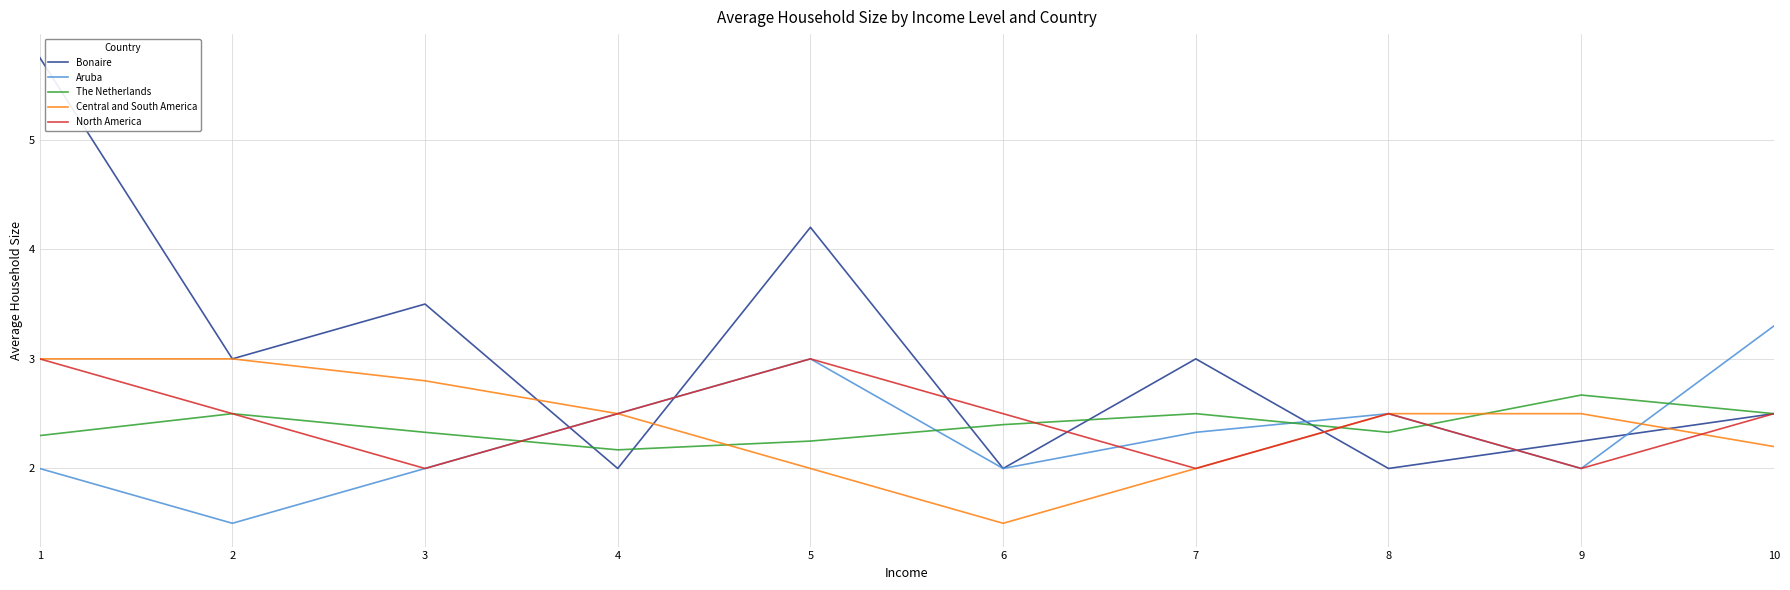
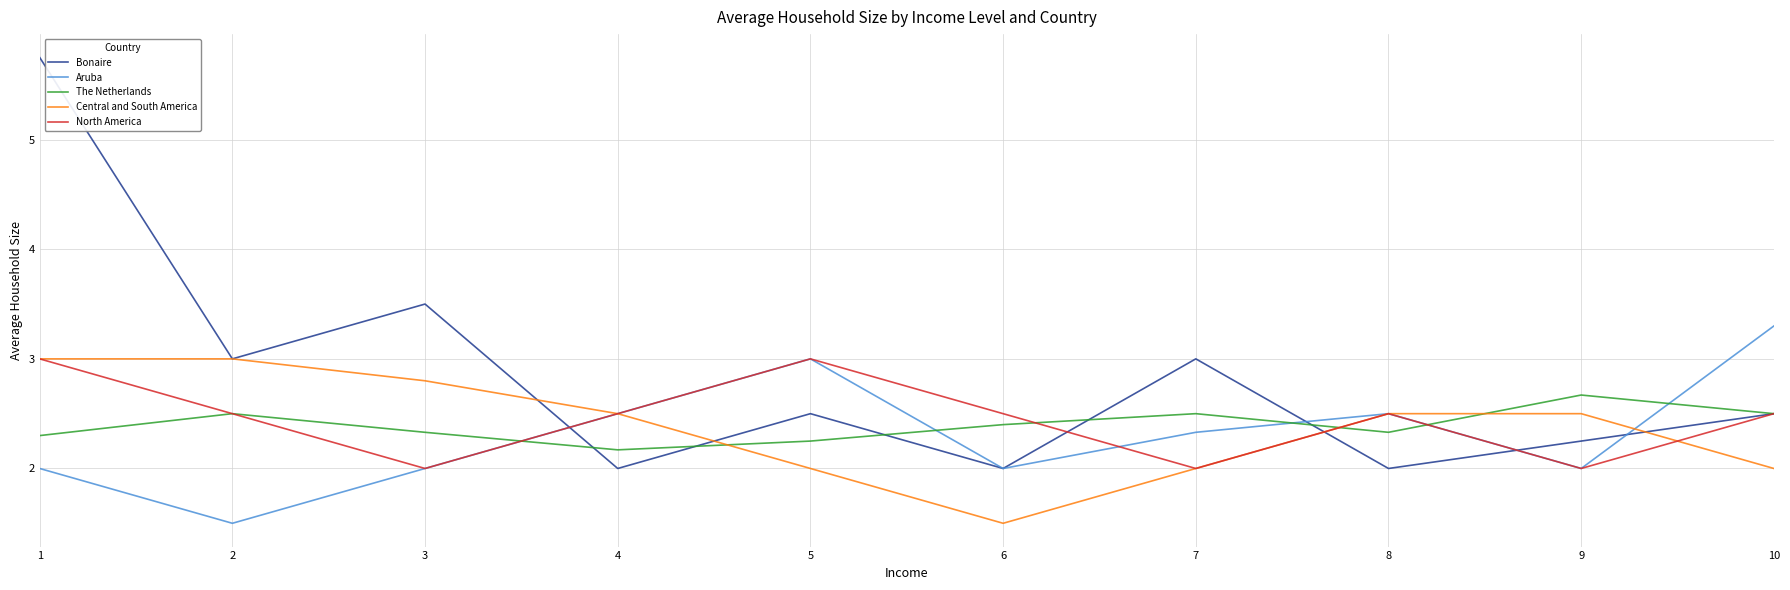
Bonaire, 5: 4.2 -> 2.5
Central and South America, 10: 2.2 -> 2.0
